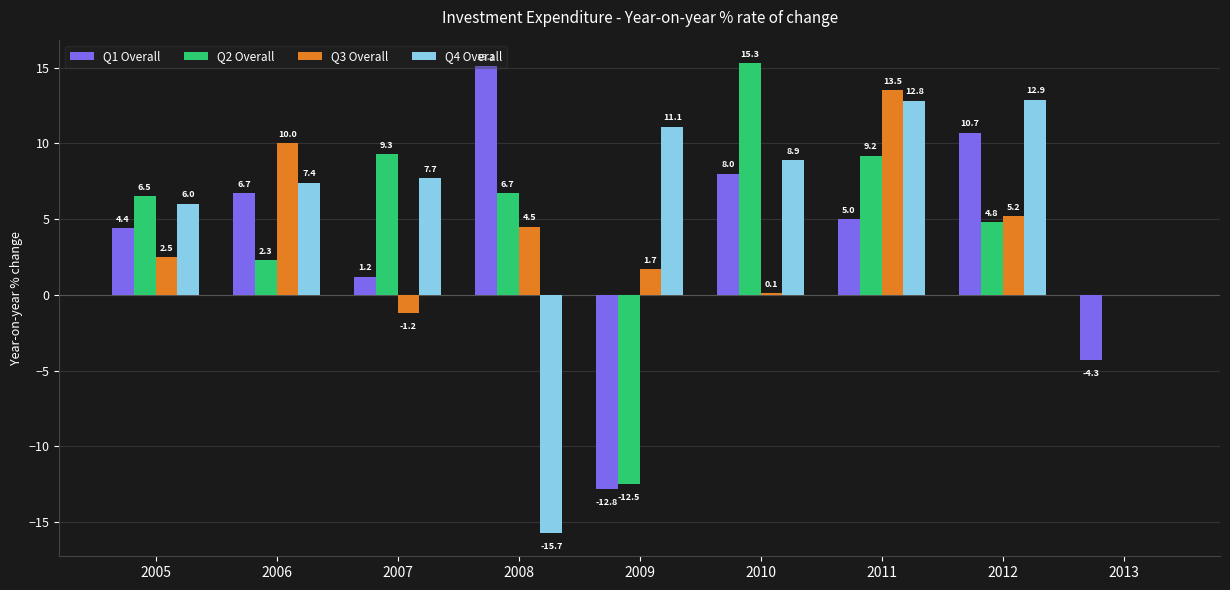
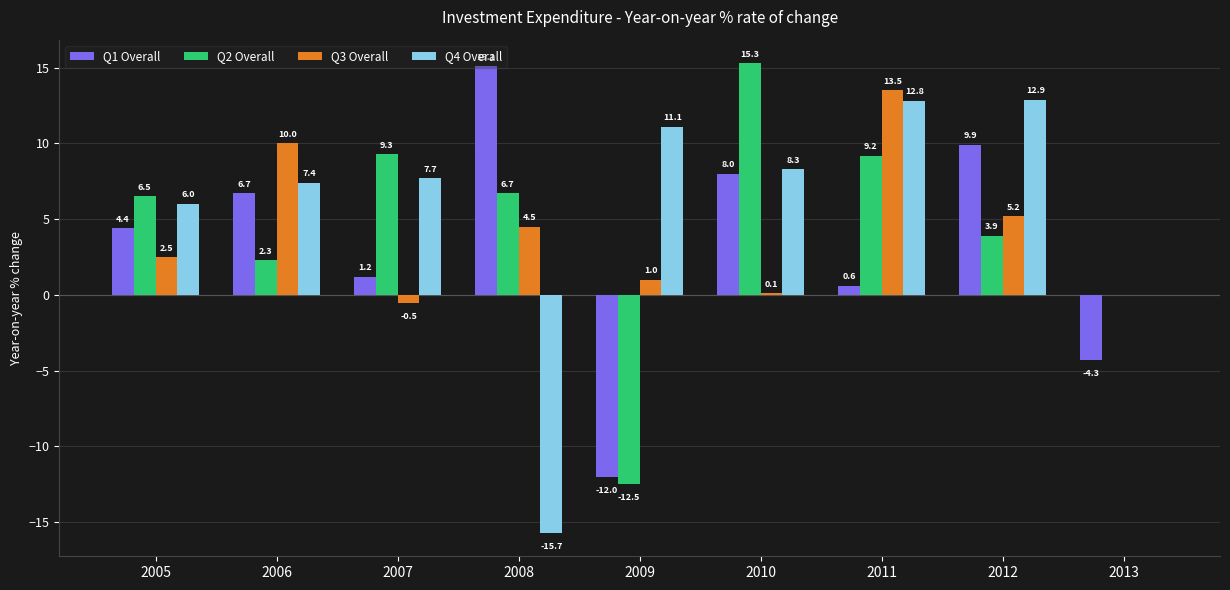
Q3 Overall, 2007: -1.2 -> -0.5
Q1 Overall, 2009: -12.8 -> -12.0
Q3 Overall, 2009: 1.7 -> 1.0
Q4 Overall, 2010: 8.9 -> 8.3
Q1 Overall, 2011: 5.0 -> 0.6
Q1 Overall, 2012: 10.7 -> 9.9
Q2 Overall, 2012: 4.8 -> 3.9
